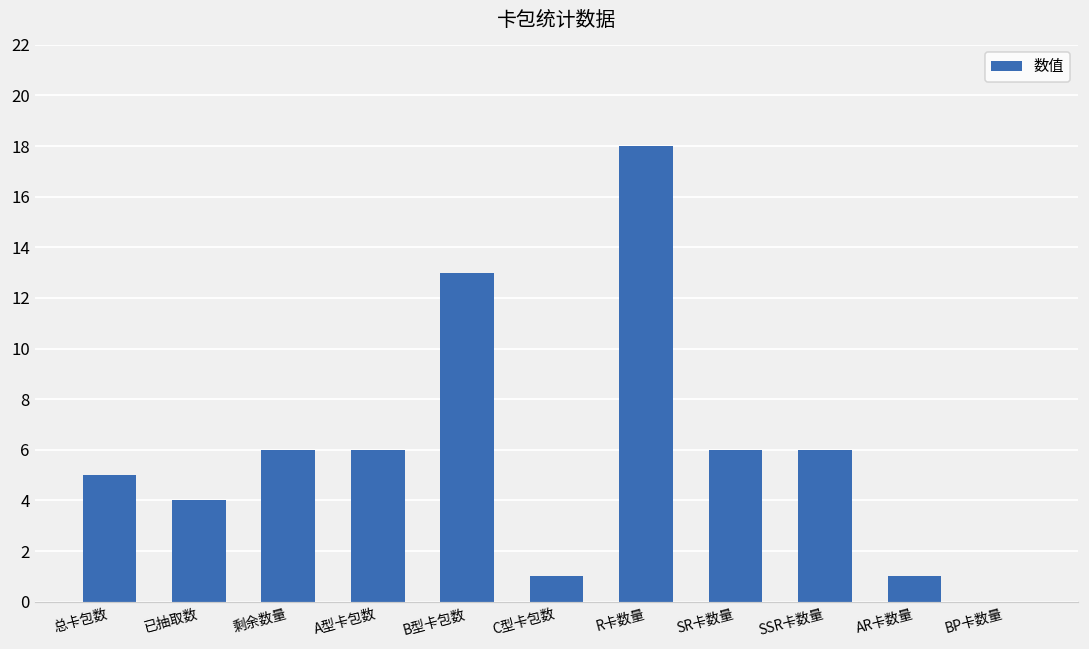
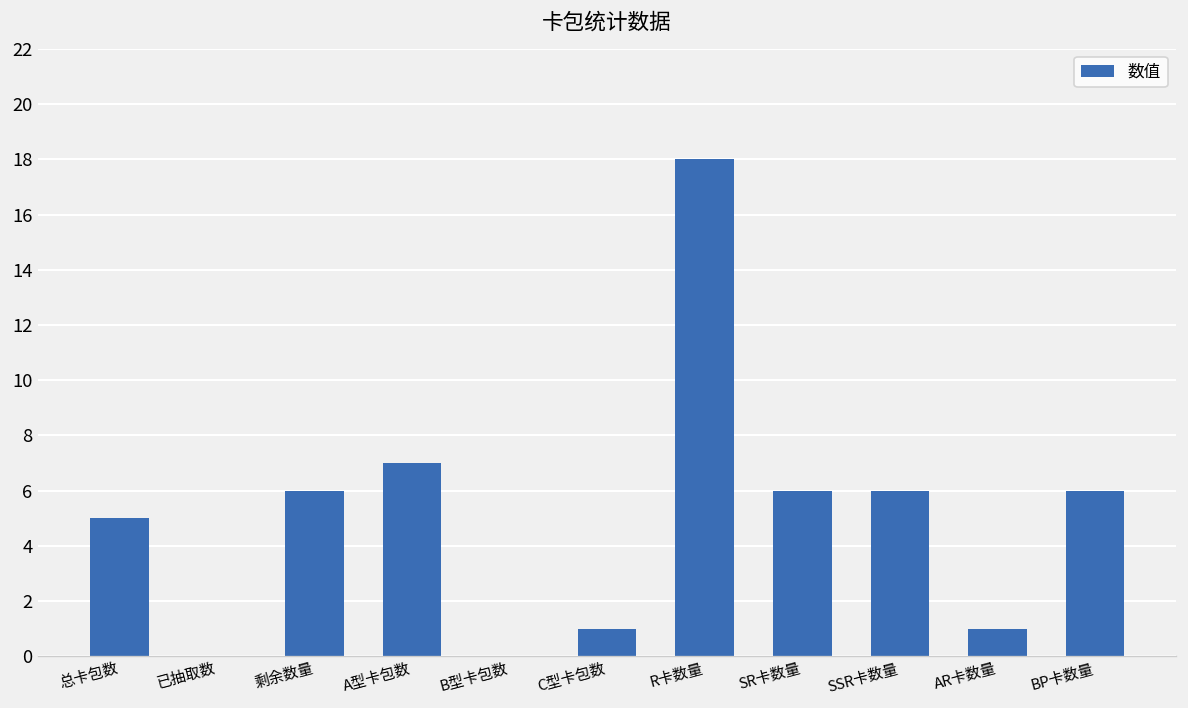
已抽取数: 4 -> 0
A型卡包数: 6 -> 7
B型卡包数: 13 -> 0
BP卡数量: 0 -> 6
